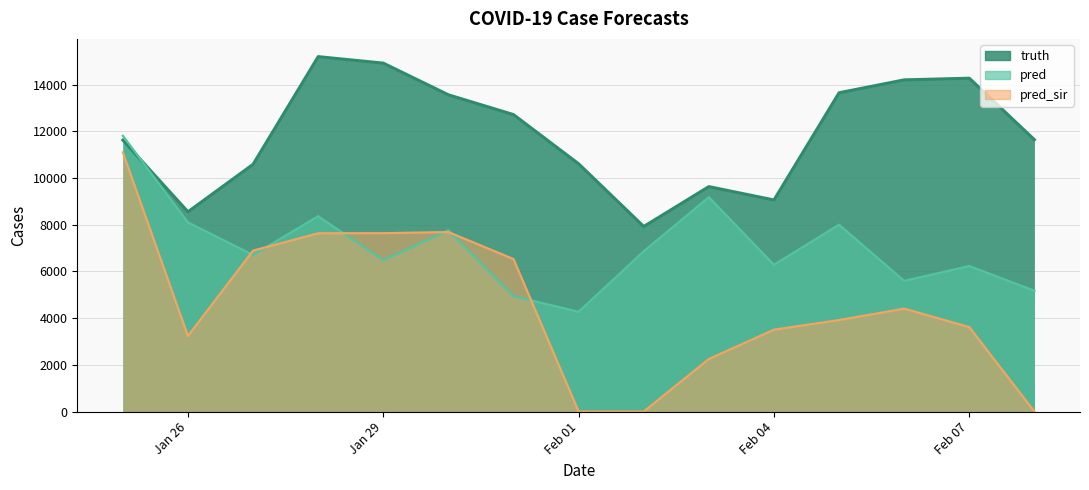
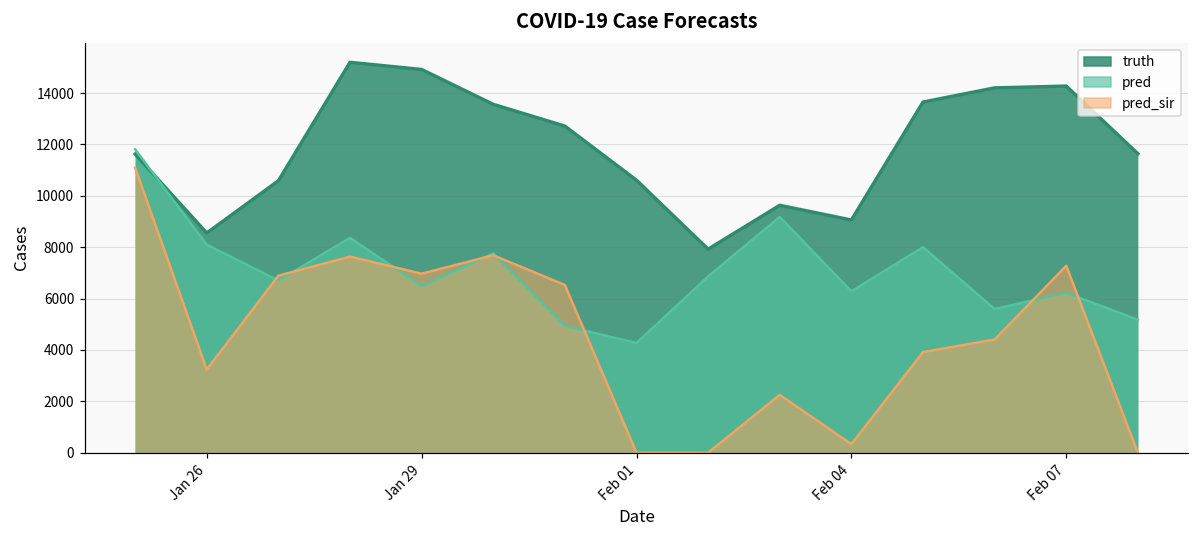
pred_sir, Jan 29: 7600 -> 7000
pred_sir, Feb 04: 3500 -> 300
pred_sir, Feb 07: 3600 -> 7300
